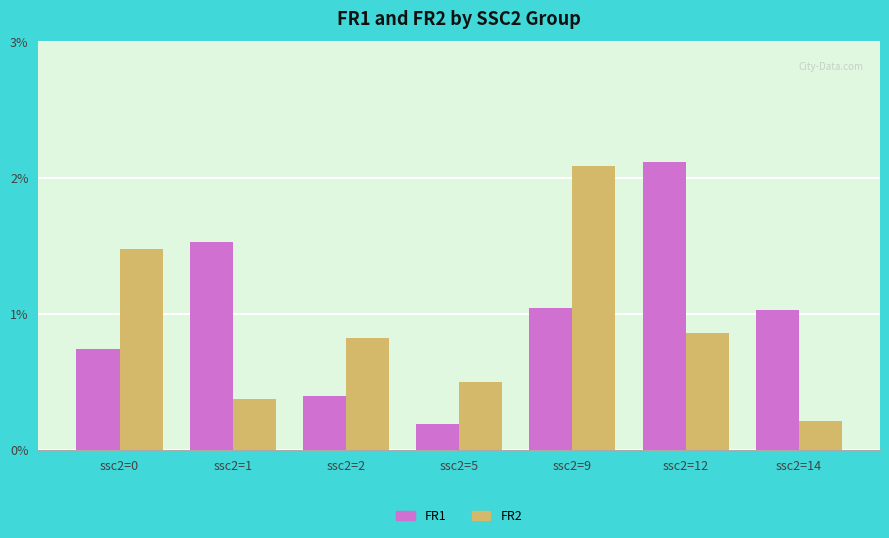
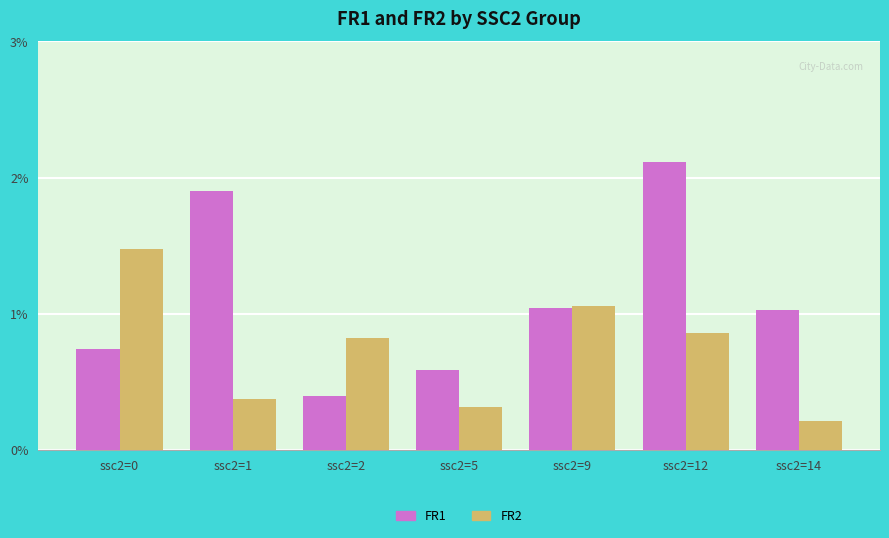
FR1, ssc2=1: 1.53% -> 1.90%
FR1, ssc2=5: 0.19% -> 0.58%
FR2, ssc2=5: 0.50% -> 0.32%
FR2, ssc2=9: 2.09% -> 1.05%
